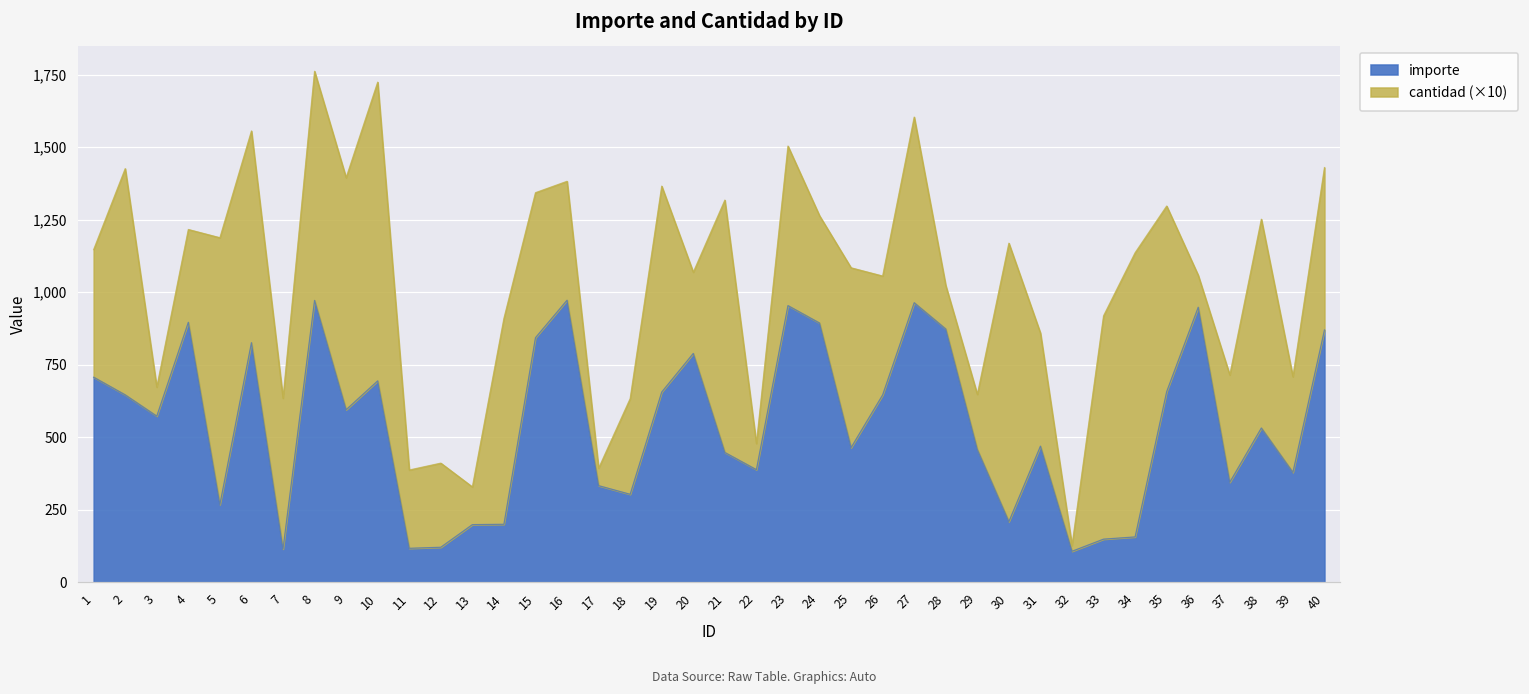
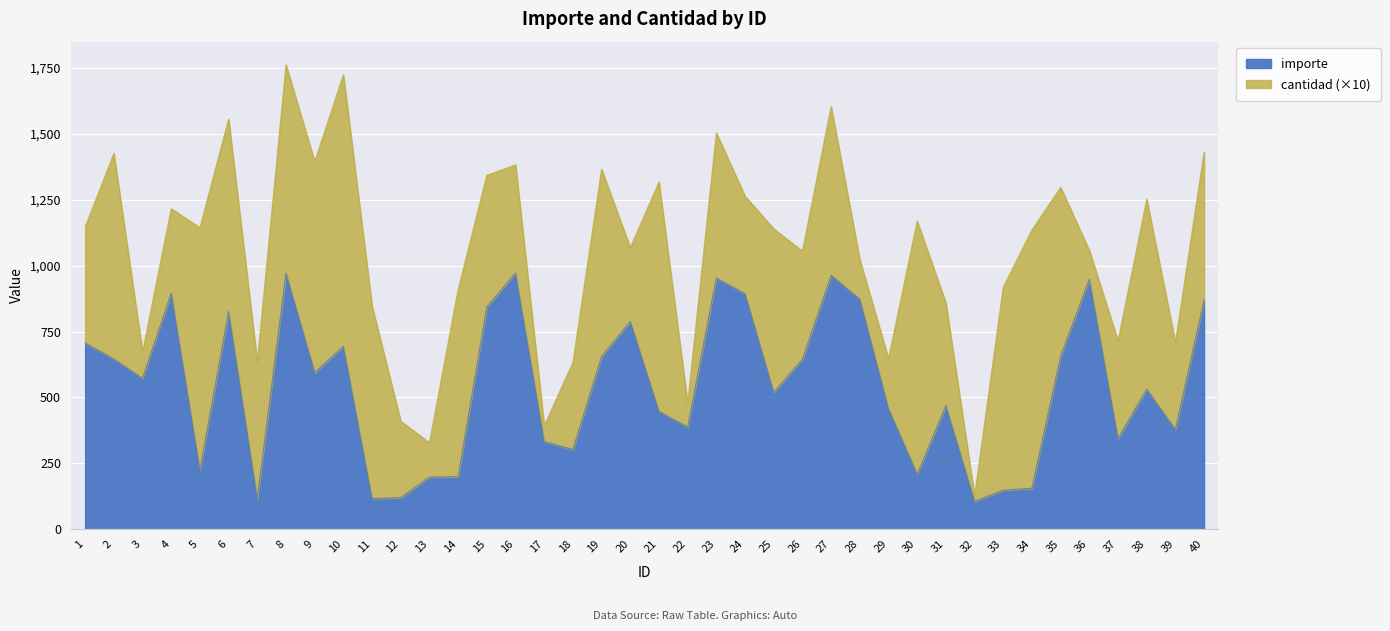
importe, 5: 270 -> 220
cantidad (×10), 11: 270 -> 730
importe, 25: 460 -> 520
